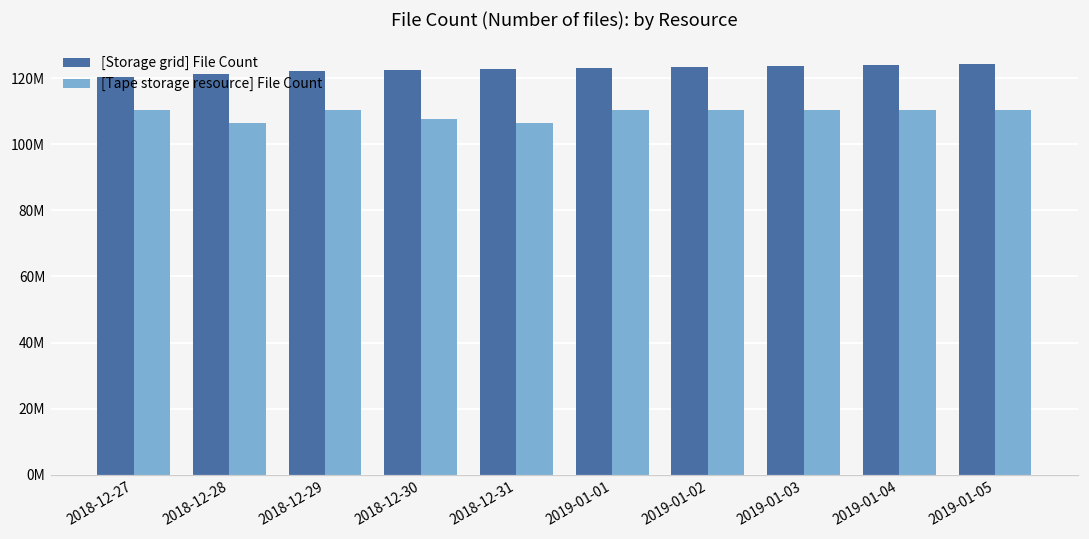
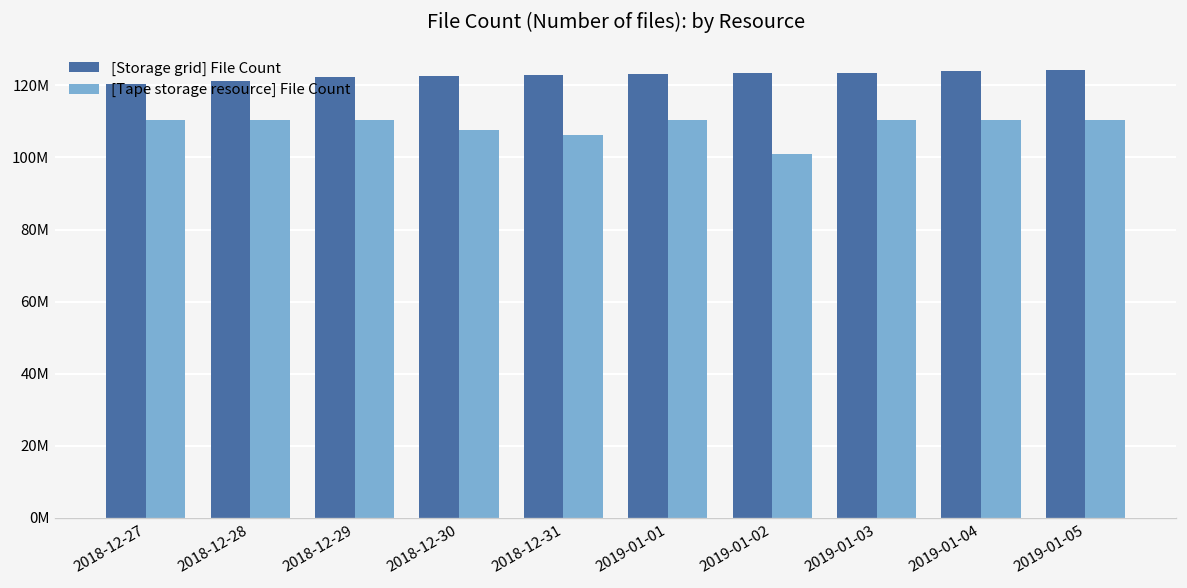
[Tape storage resource] File Count, 2018-12-28: 107000000 -> 110000000
[Tape storage resource] File Count, 2019-01-02: 110000000 -> 101000000
